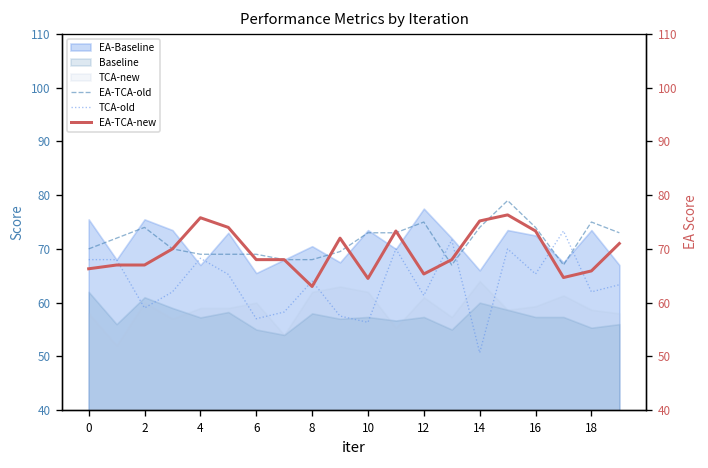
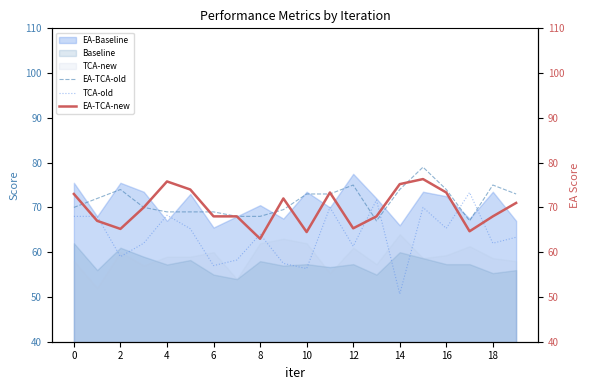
EA-TCA-new, 0: 66 -> 73
EA-TCA-new, 2: 67 -> 65
EA-TCA-new, 18: 66 -> 68
